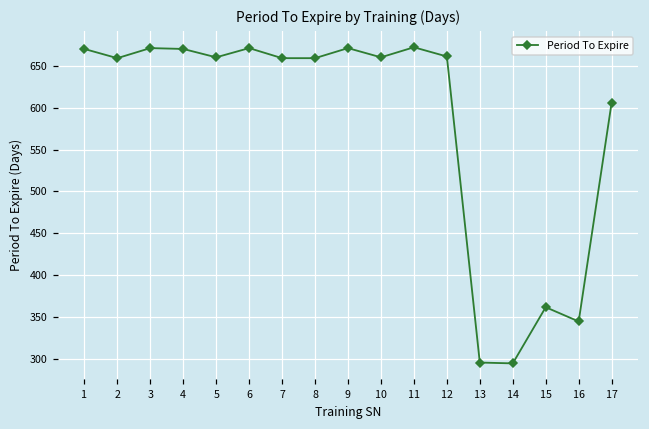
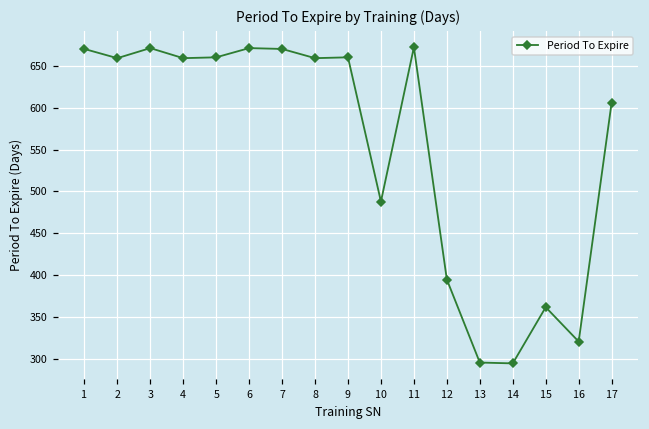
4: 670 -> 660
7: 660 -> 670
9: 670 -> 660
10: 660 -> 490
12: 660 -> 400
16: 350 -> 320
